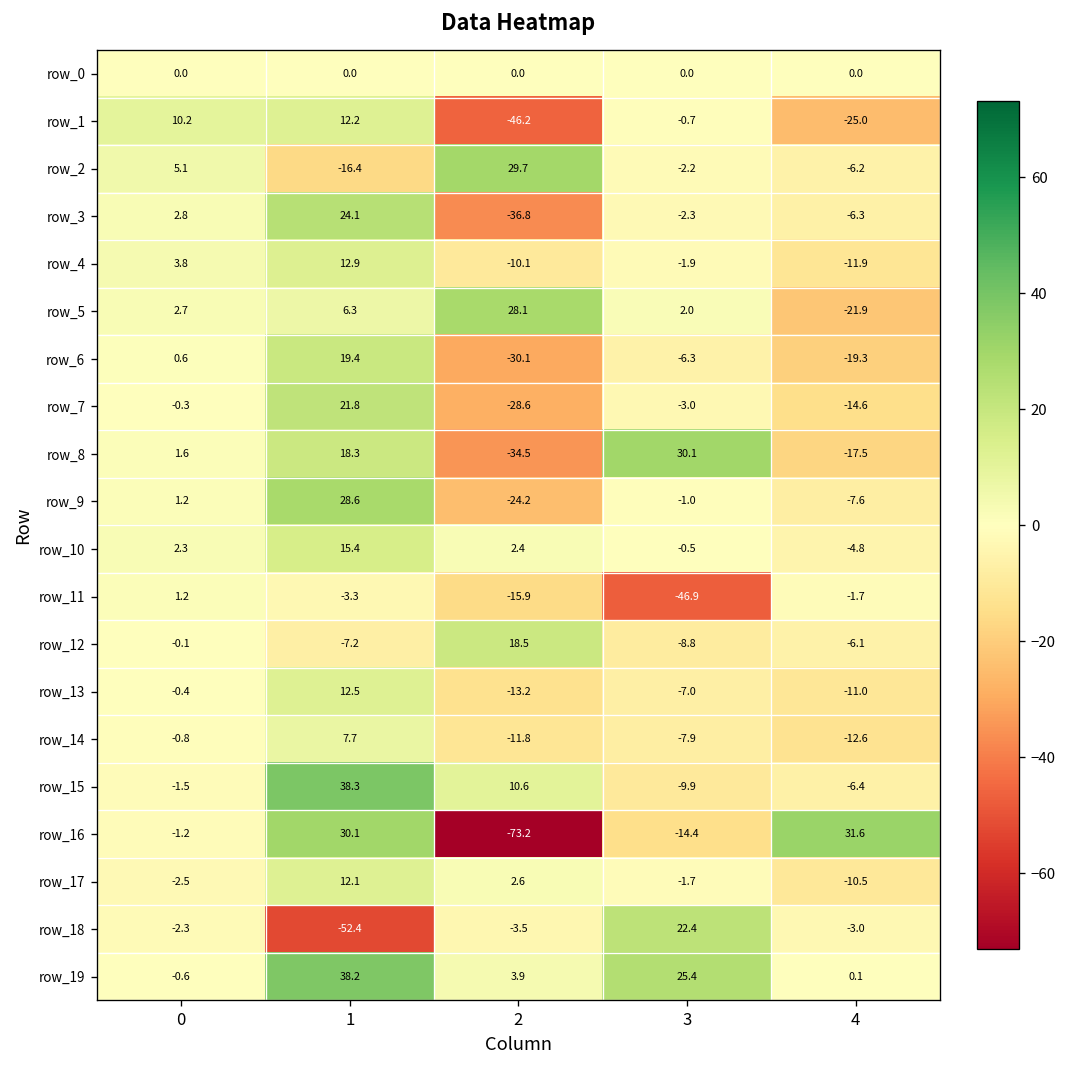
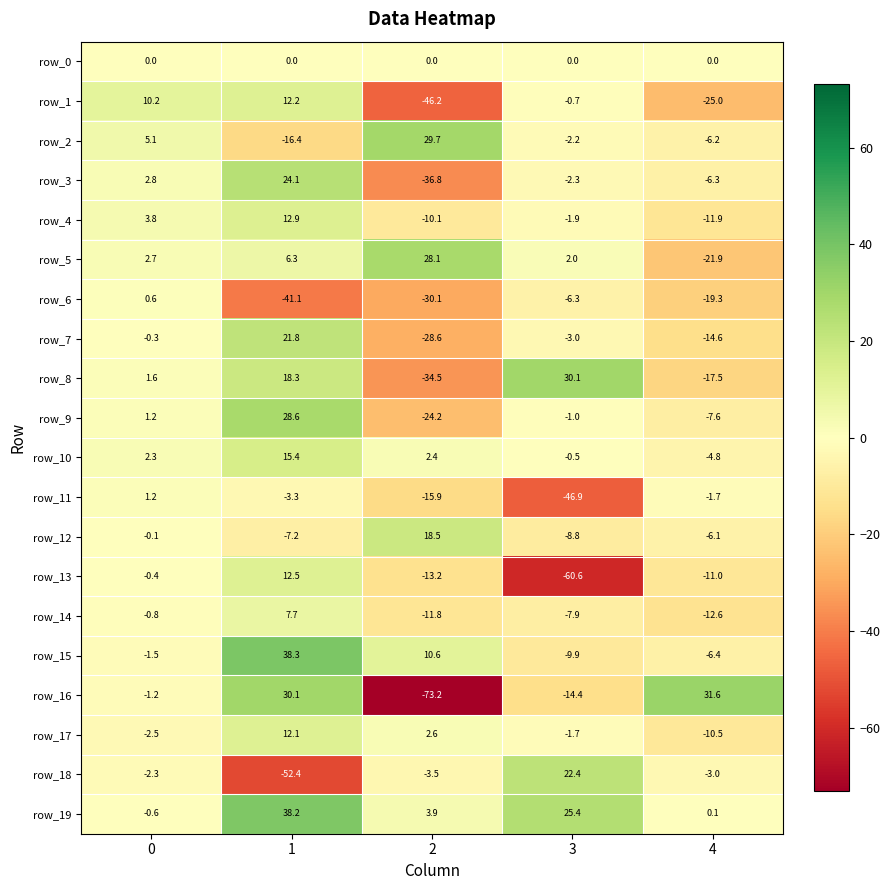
row_6, 1: 19.4 -> -41.1
row_13, 3: -7.0 -> -60.6
